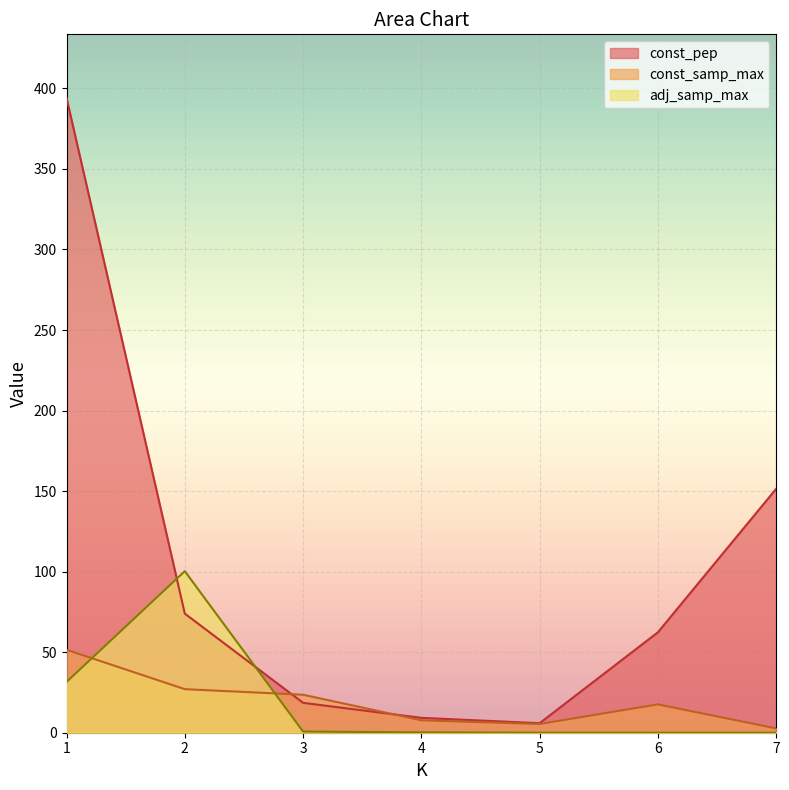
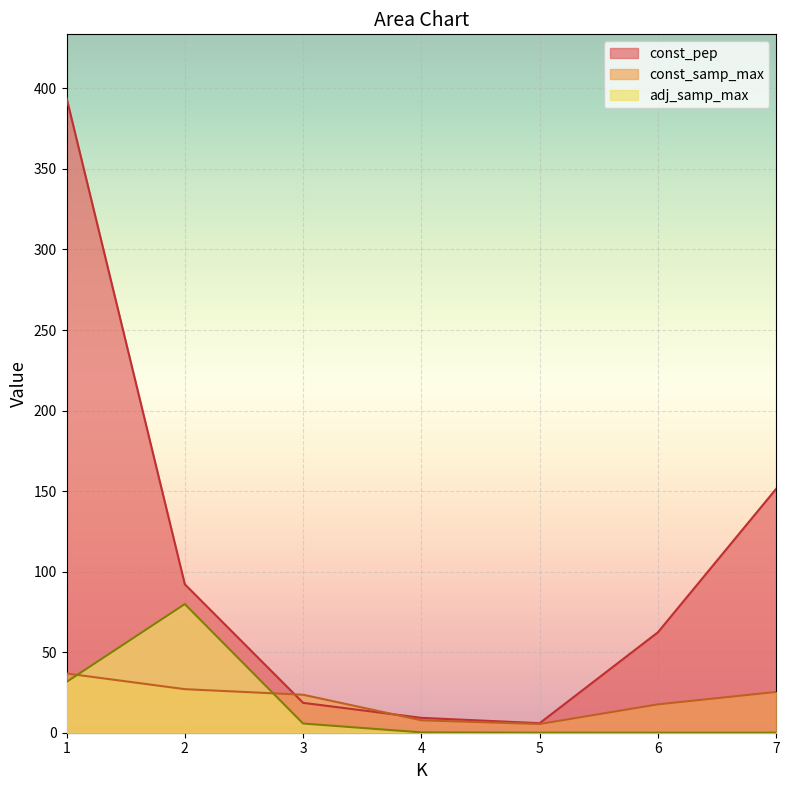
const_samp_max, 1: 51 -> 37
const_pep, 2: 74 -> 92
adj_samp_max, 2: 100 -> 80
adj_samp_max, 3: 1 -> 6
const_samp_max, 7: 3 -> 25
